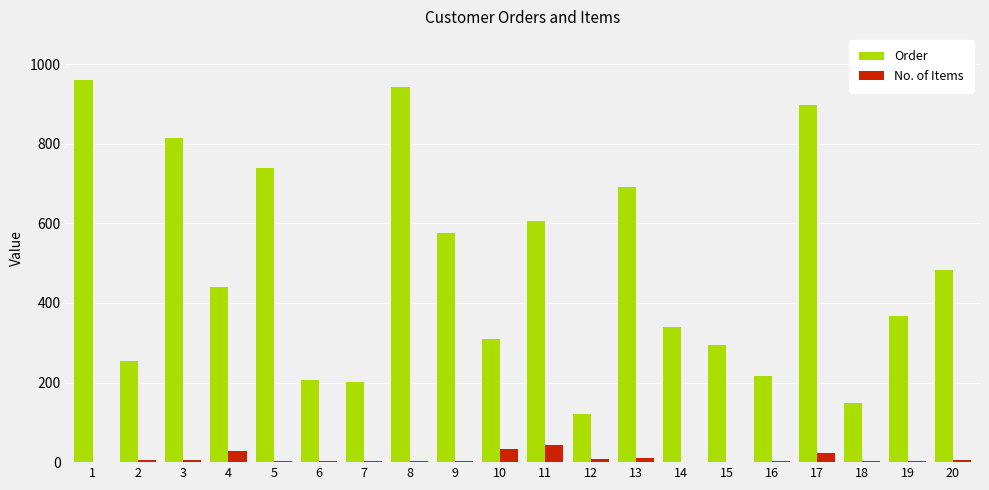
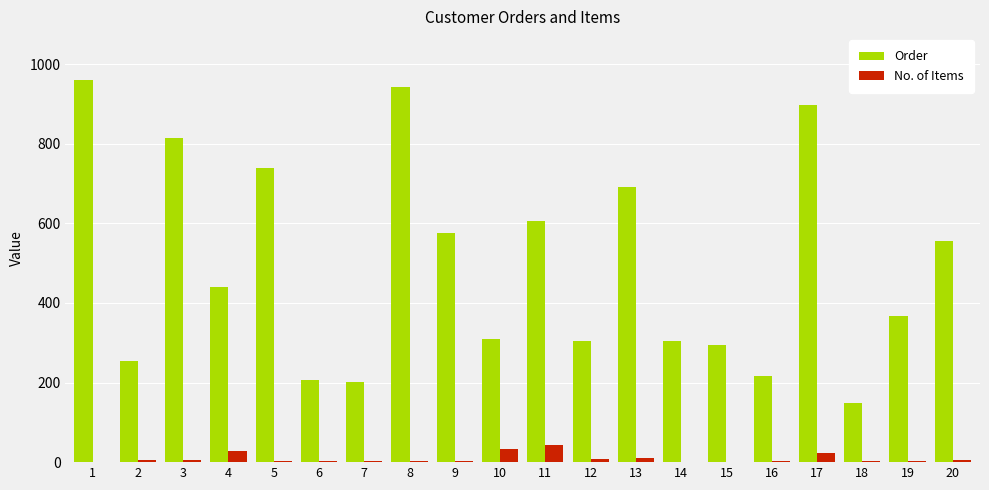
Order, 12: 120 -> 310
Order, 14: 340 -> 300
Order, 20: 480 -> 560
